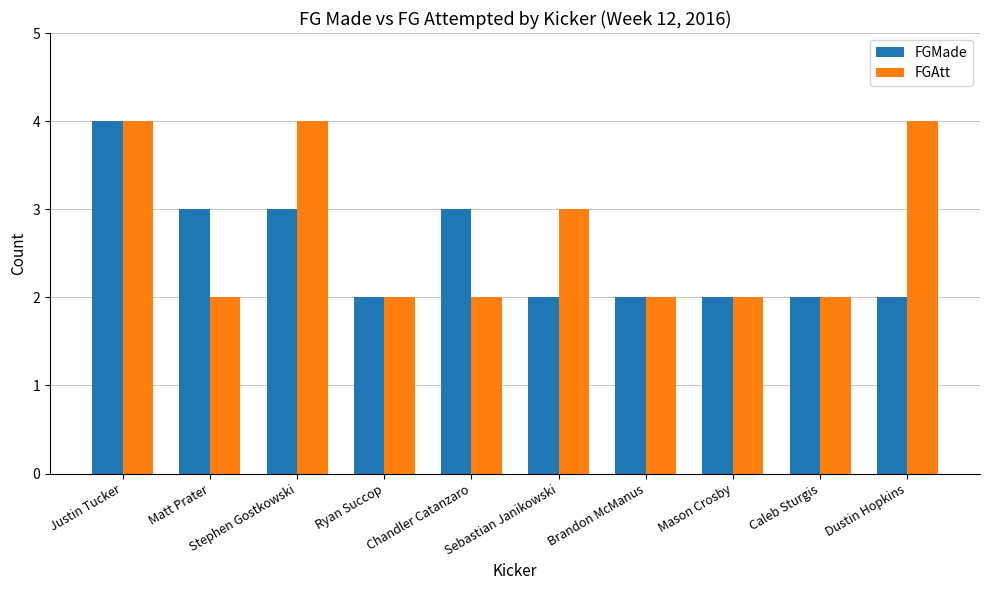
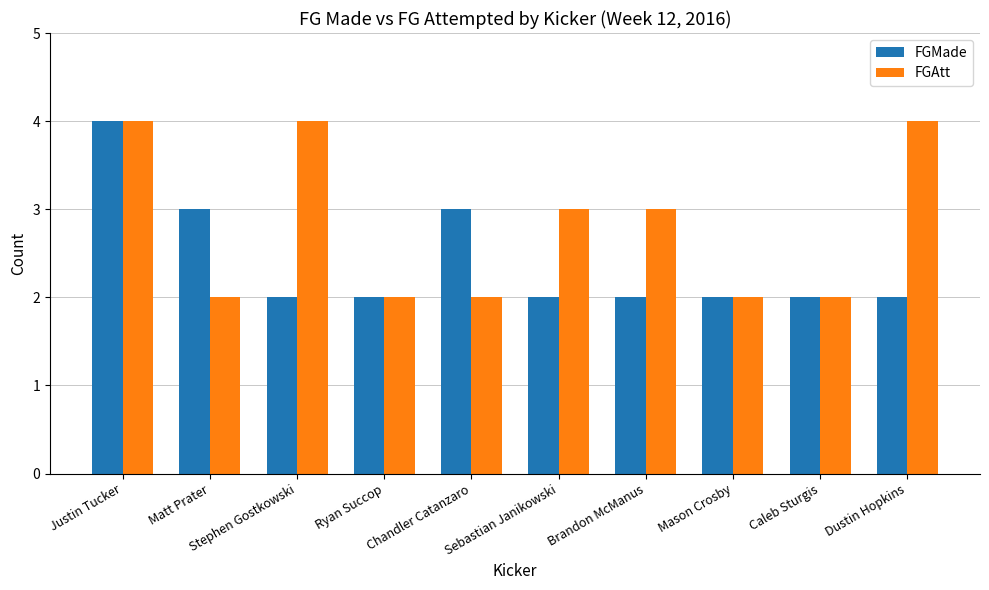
FGMade, Stephen Gostkowski: 3 -> 2
FGAtt, Brandon McManus: 2 -> 3
